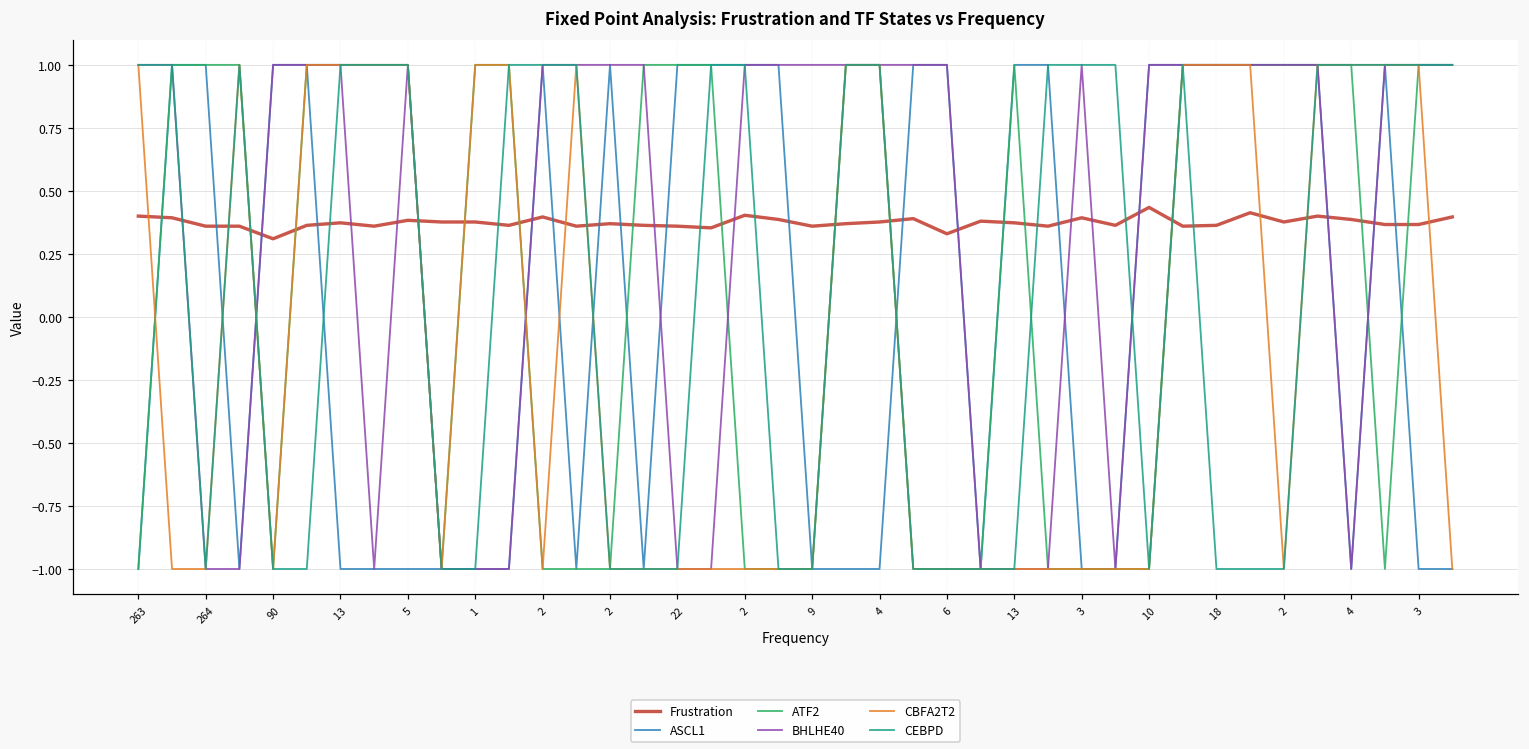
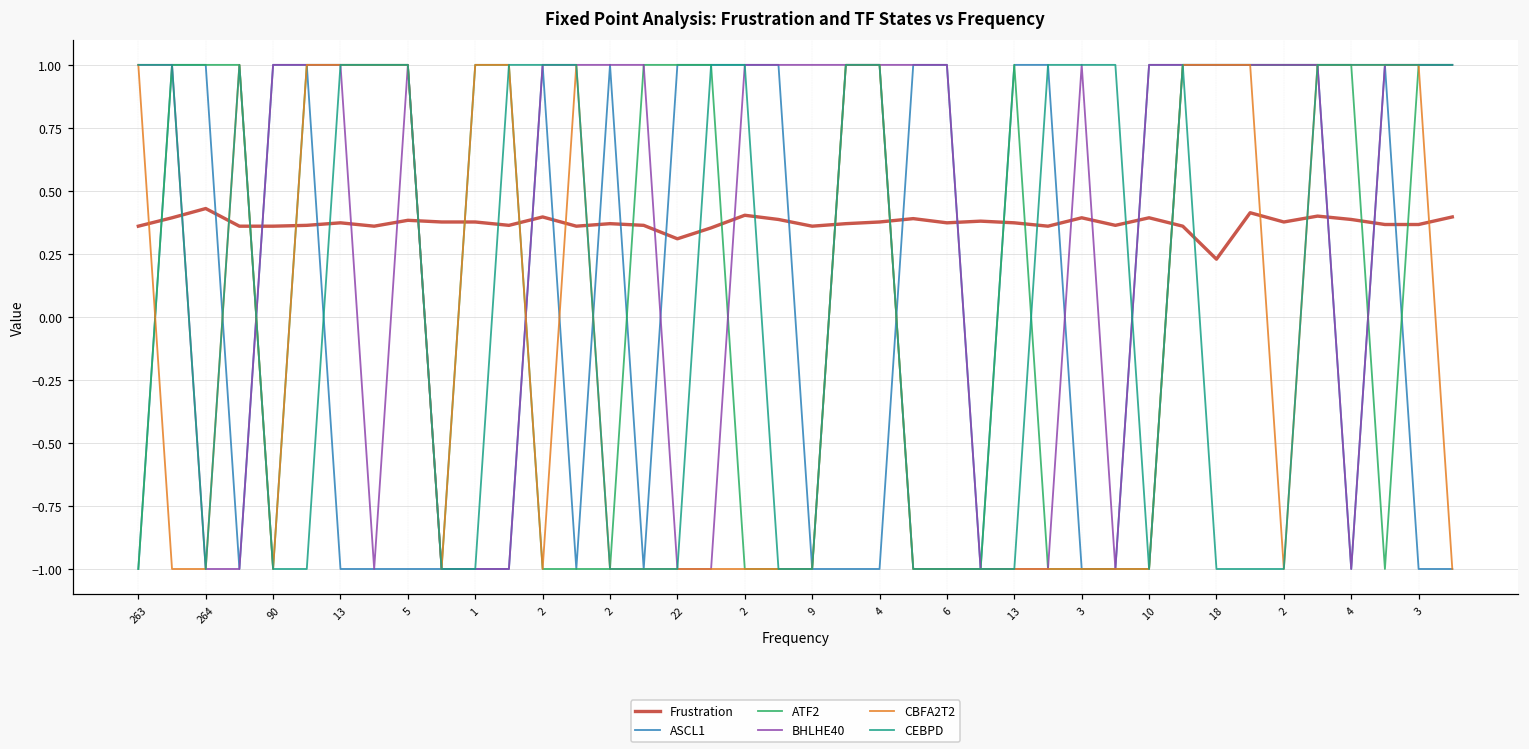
Frustration, 263: 0.40 -> 0.36
Frustration, 264: 0.36 -> 0.43
Frustration, 90: 0.31 -> 0.36
Frustration, 22: 0.36 -> 0.31
Frustration, 6: 0.33 -> 0.37
Frustration, 10: 0.43 -> 0.39
Frustration, 18: 0.36 -> 0.23
